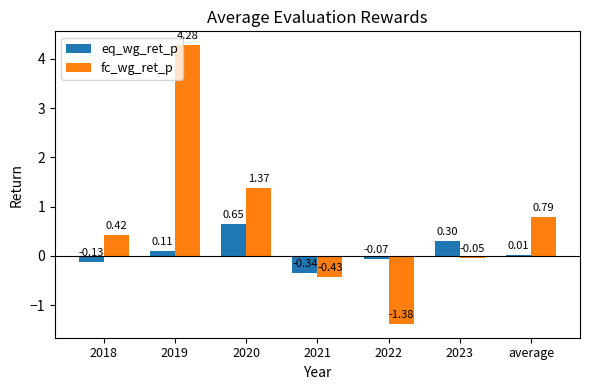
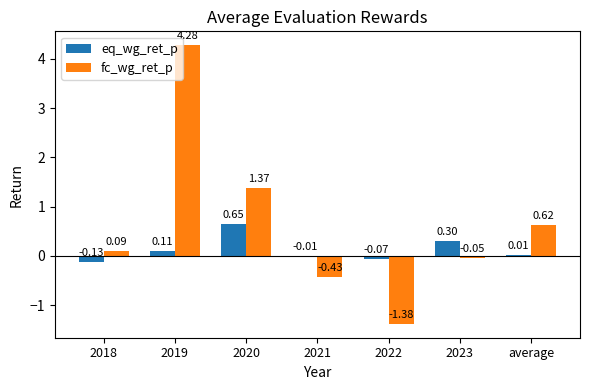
fc_wg_ret_p, 2018: 0.42 -> 0.09
eq_wg_ret_p, 2021: -0.34 -> -0.01
fc_wg_ret_p, average: 0.79 -> 0.62
